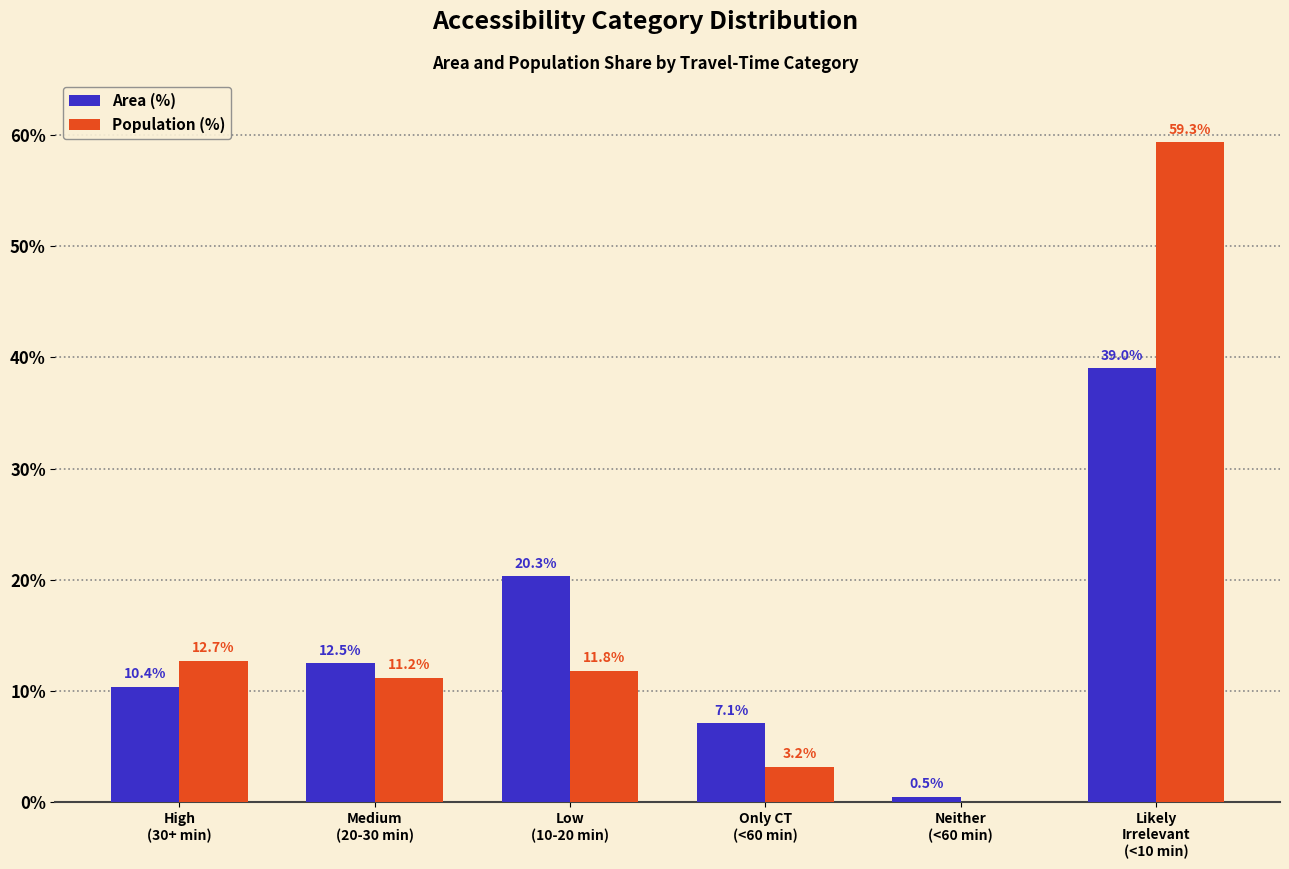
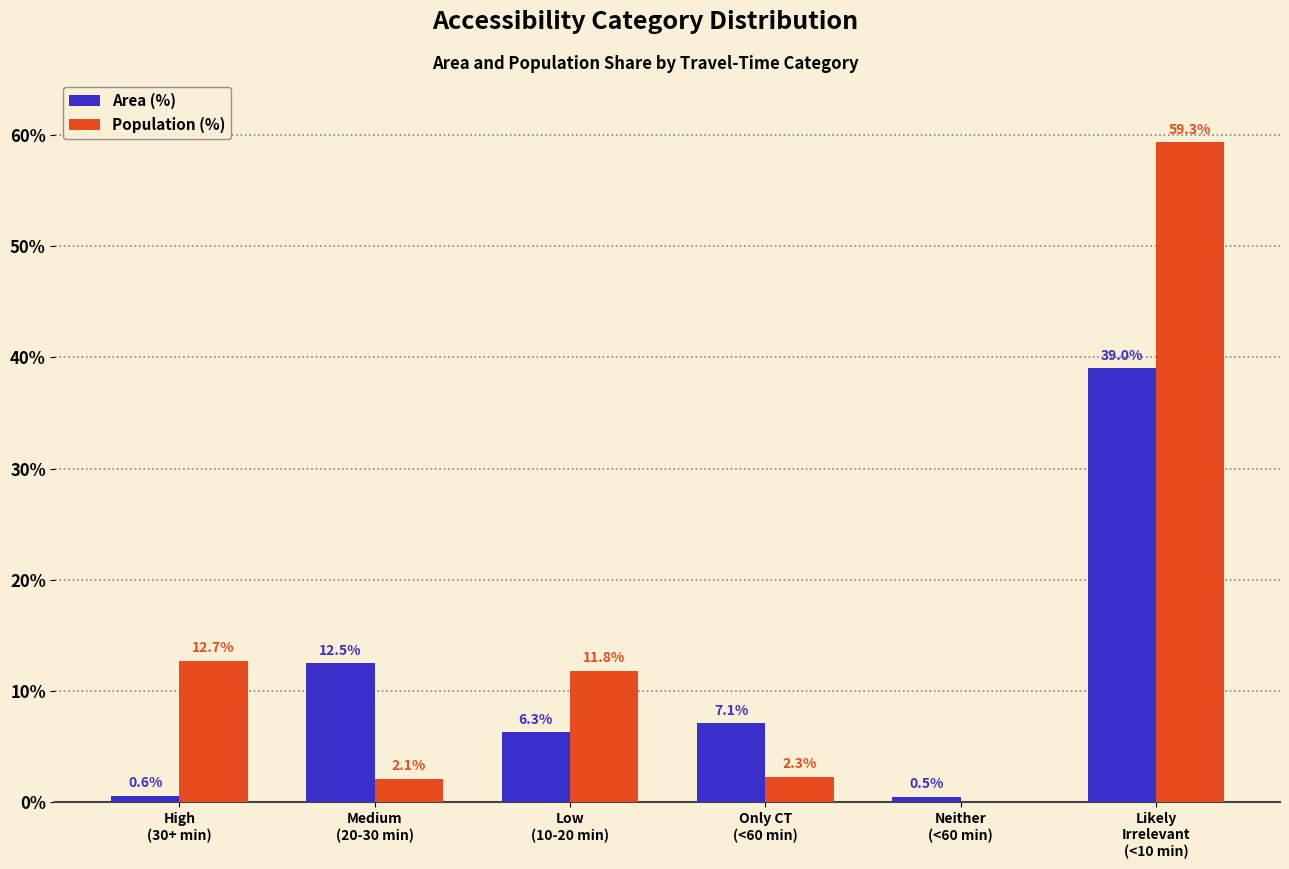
Area (%), High (30+ min): 10.4% -> 0.6%
Population (%), Medium (20-30 min): 11.2% -> 2.1%
Area (%), Low (10-20 min): 20.3% -> 6.3%
Population (%), Only CT (<60 min): 3.2% -> 2.3%
